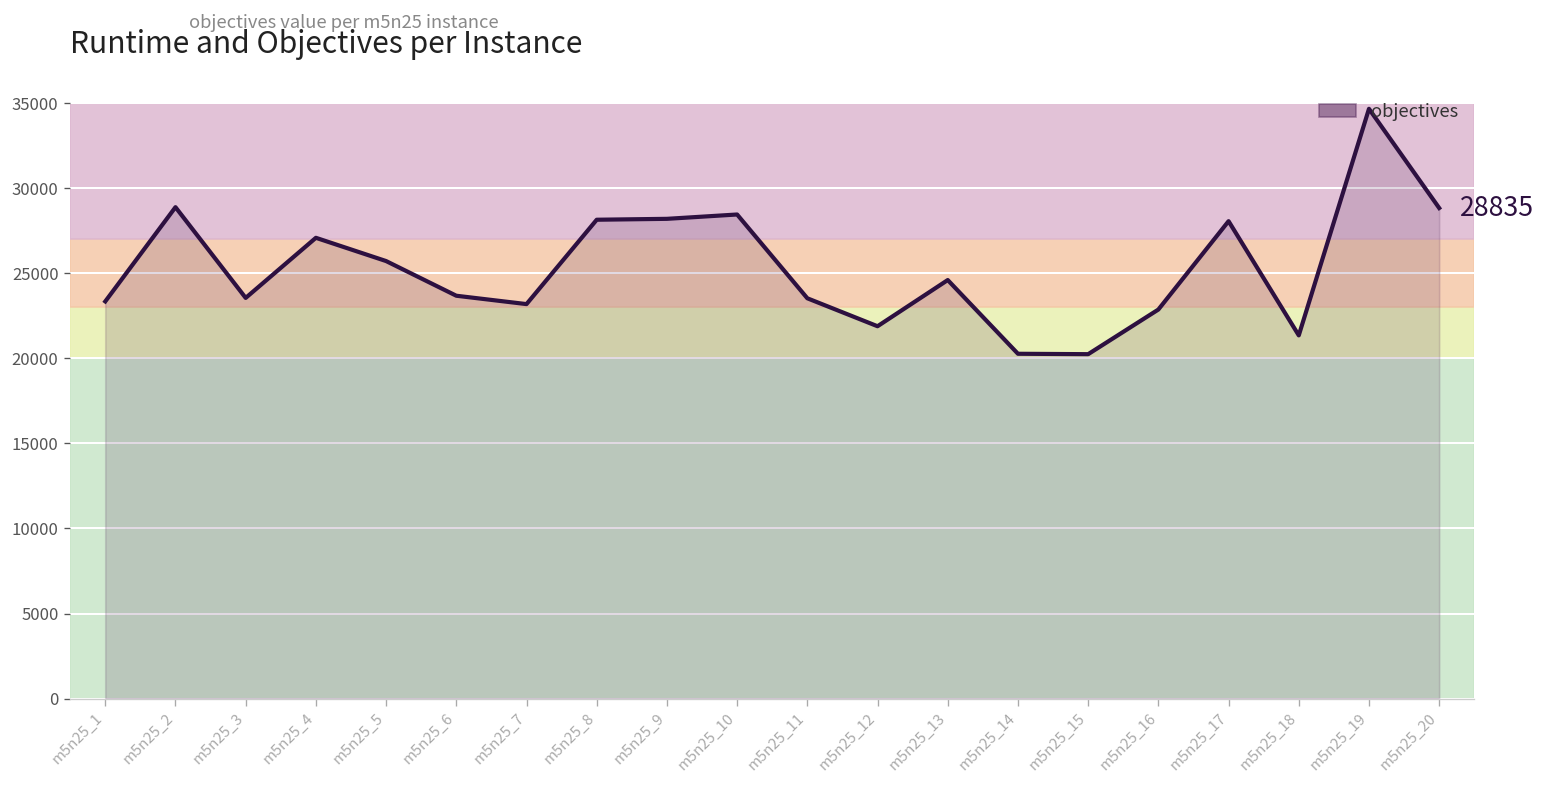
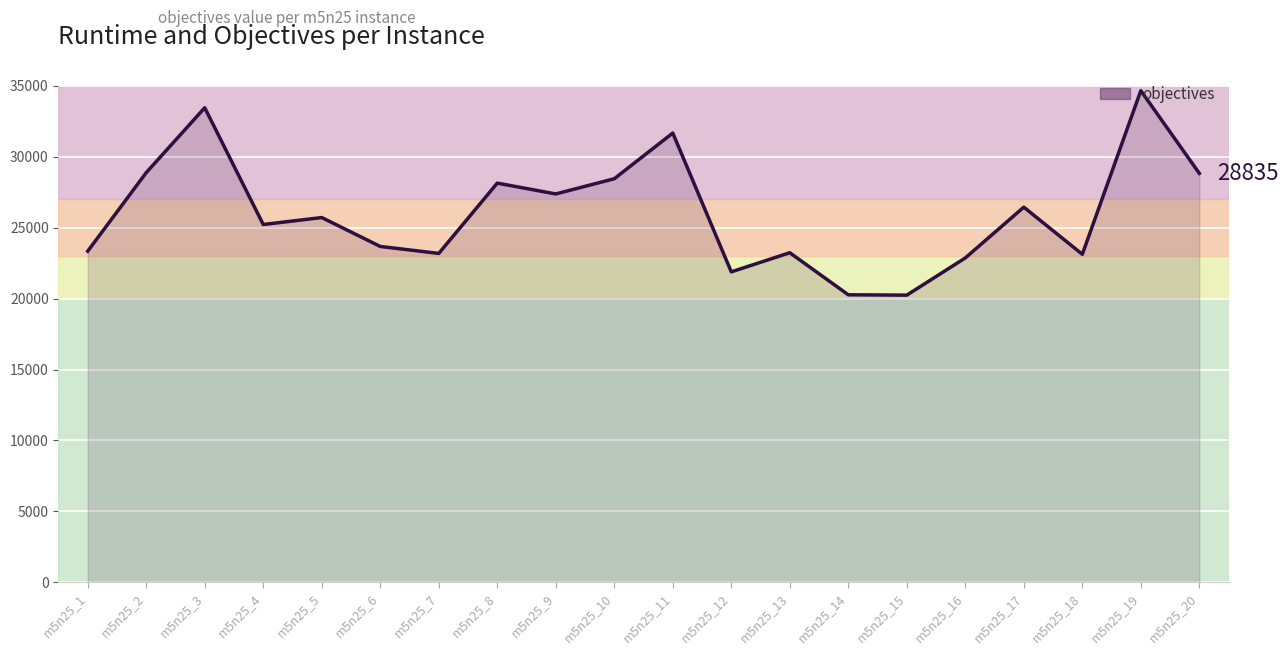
m5n25_3: 23600 -> 33500
m5n25_4: 27100 -> 25200
m5n25_9: 28200 -> 27400
m5n25_11: 23500 -> 31700
m5n25_13: 24600 -> 23200
m5n25_17: 28100 -> 26500
m5n25_18: 21400 -> 23100
